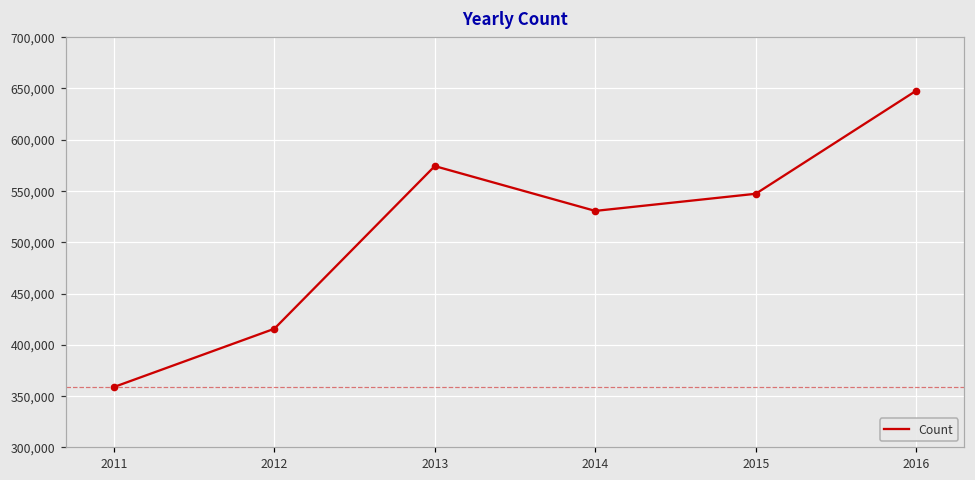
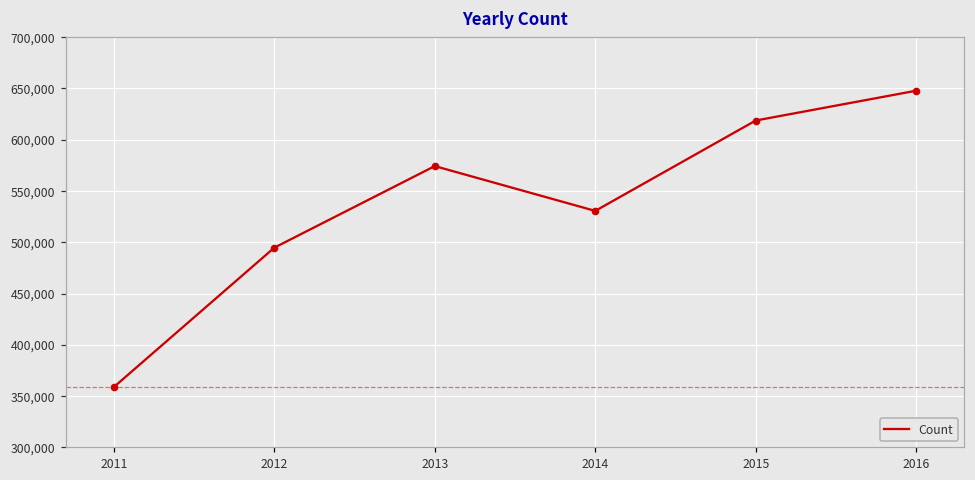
2012: 420,000 -> 490,000
2015: 550,000 -> 620,000
